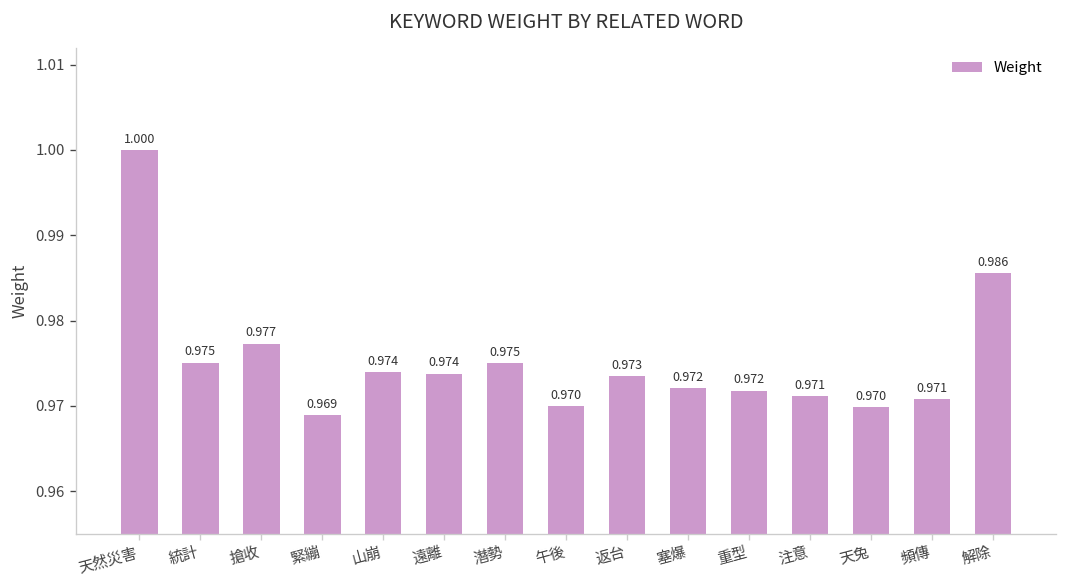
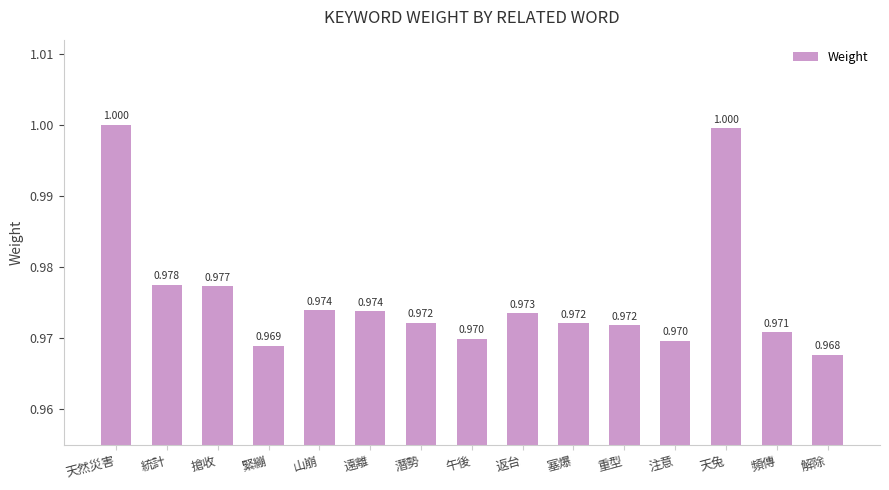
統計: 0.975 -> 0.978
潛勢: 0.975 -> 0.972
注意: 0.971 -> 0.970
天兔: 0.970 -> 1.000
解除: 0.986 -> 0.968
